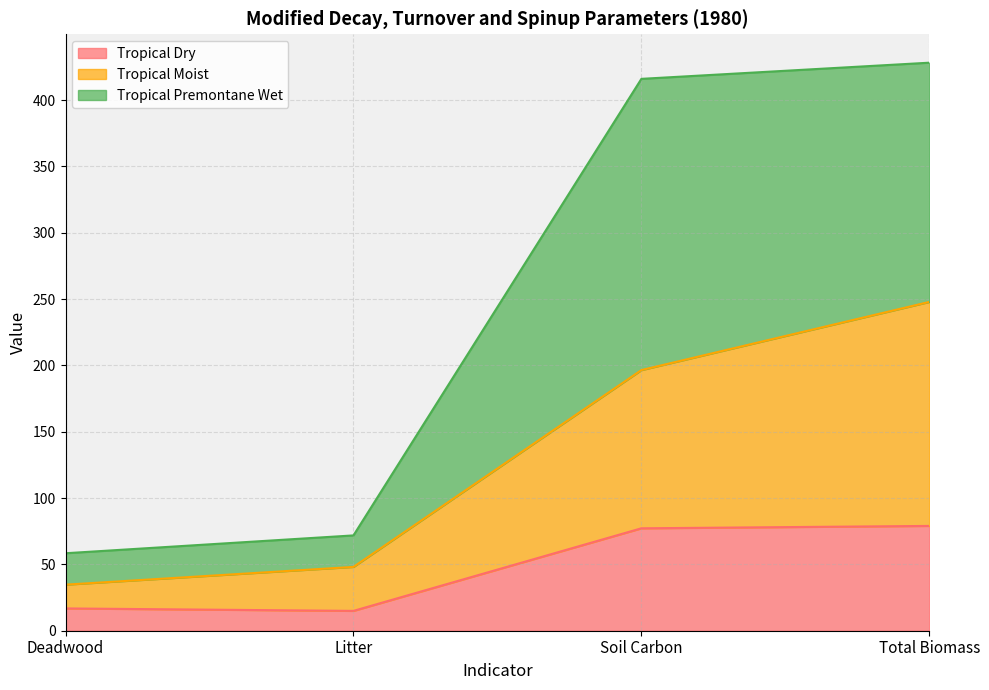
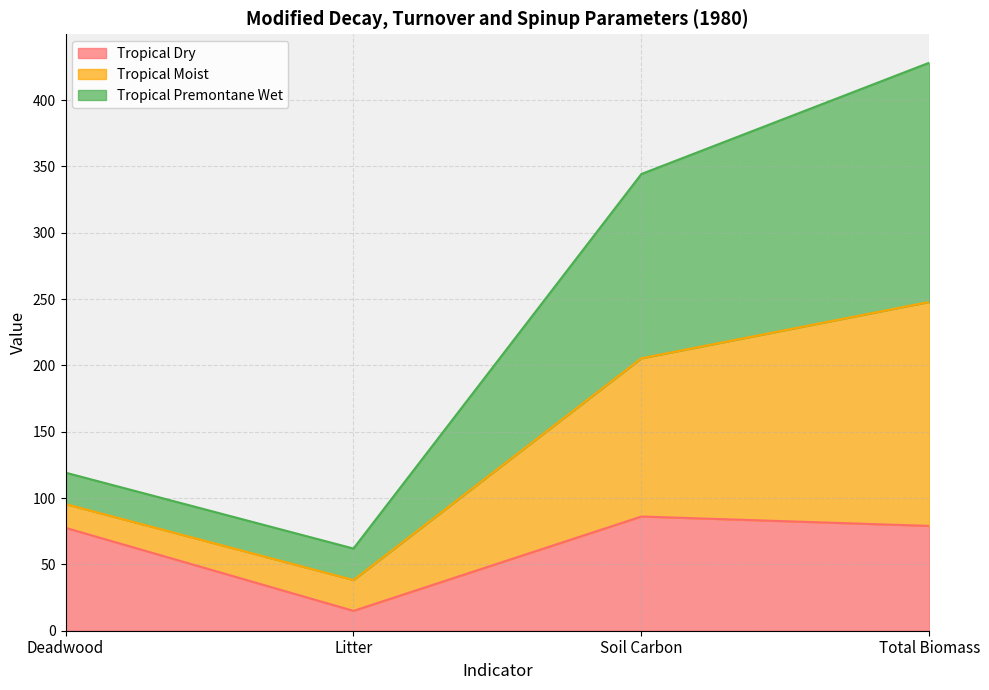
Tropical Dry, Deadwood: 17 -> 78
Tropical Moist, Litter: 33 -> 23
Tropical Dry, Soil Carbon: 77 -> 86
Tropical Premontane Wet, Soil Carbon: 220 -> 139
